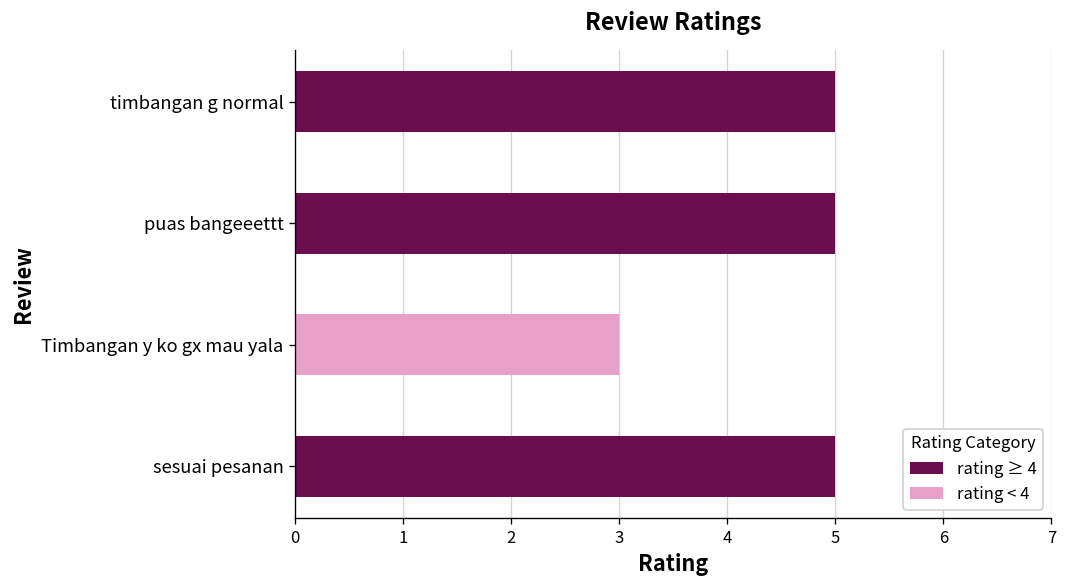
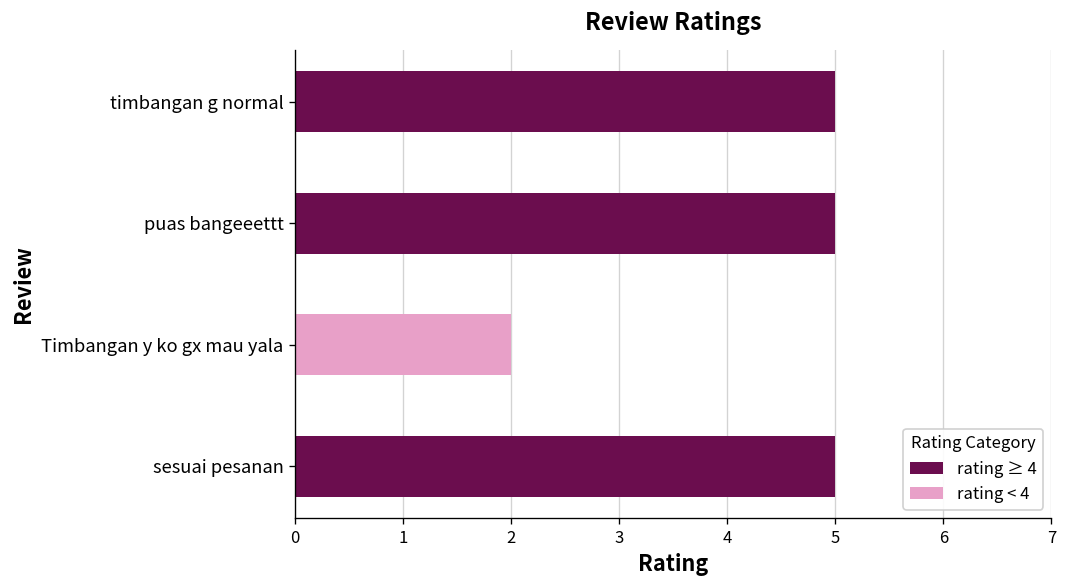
rating < 4, Timbangan y ko gx mau yala: 3 -> 2
